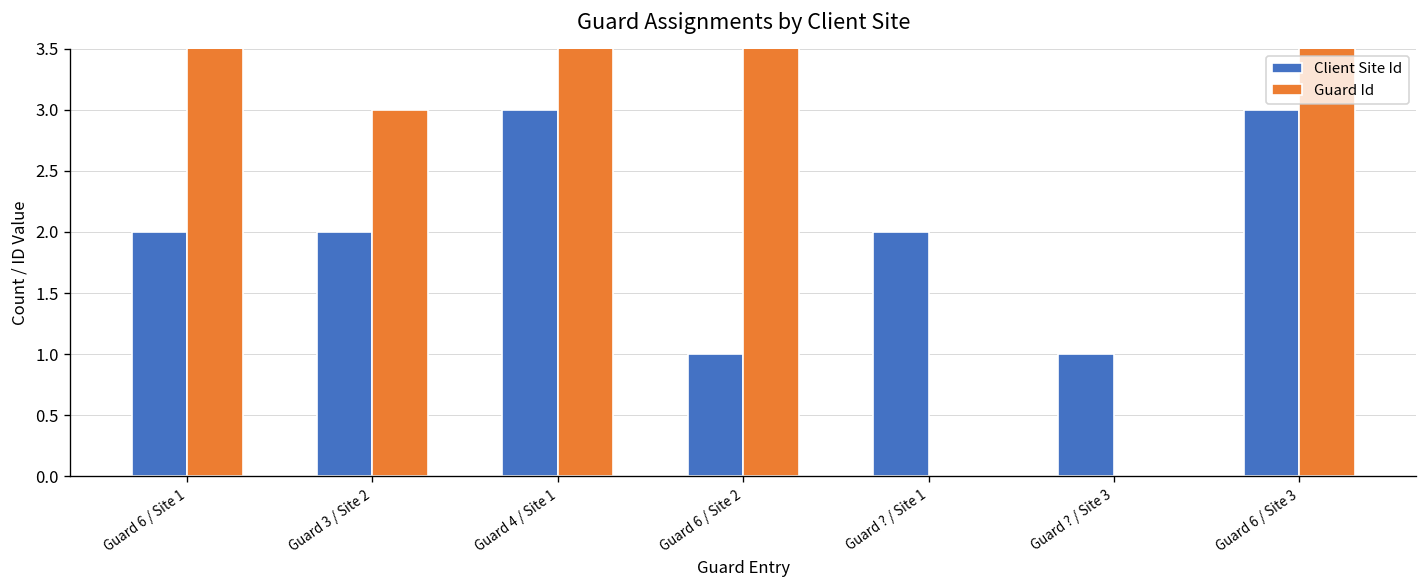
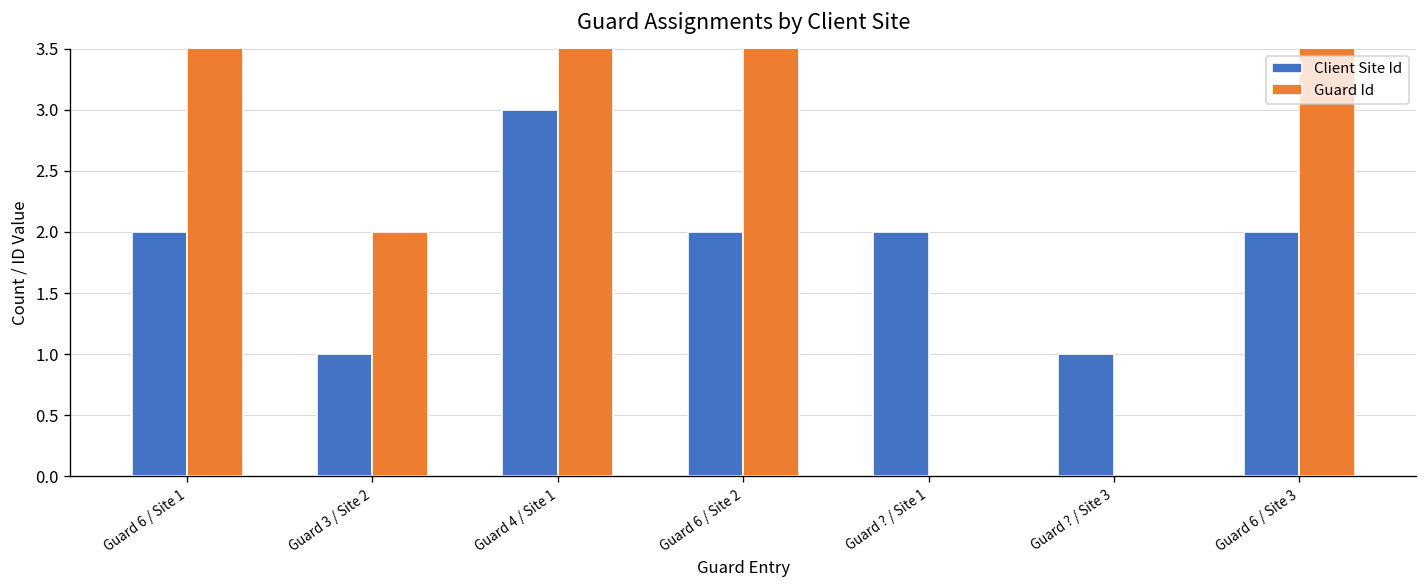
Client Site Id, Guard 3 / Site 2: 2 -> 1
Guard Id, Guard 3 / Site 2: 3 -> 2
Client Site Id, Guard 6 / Site 2: 1 -> 2
Client Site Id, Guard 6 / Site 3: 3 -> 2
